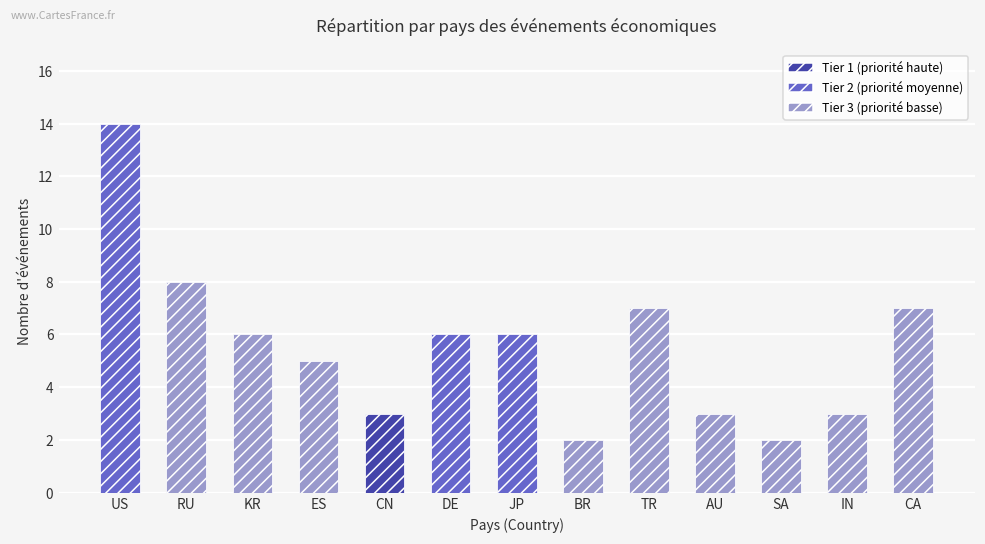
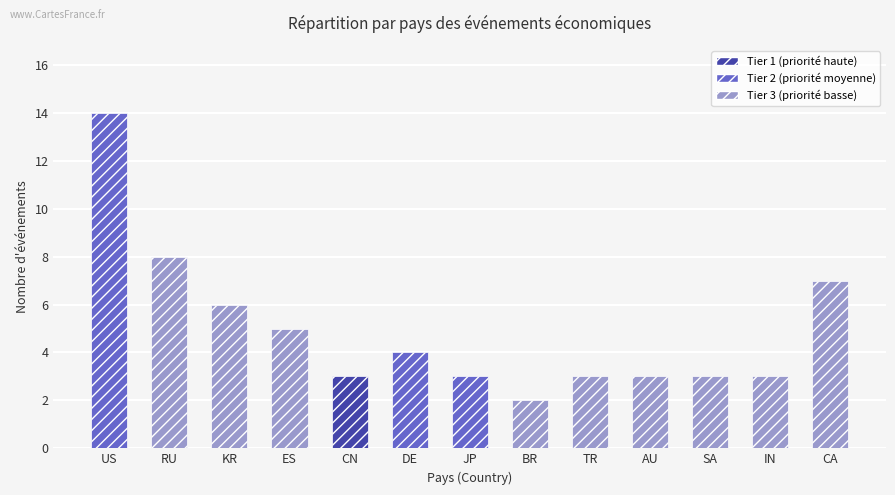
DE: 6 -> 4
JP: 6 -> 3
TR: 7 -> 3
SA: 2 -> 3
